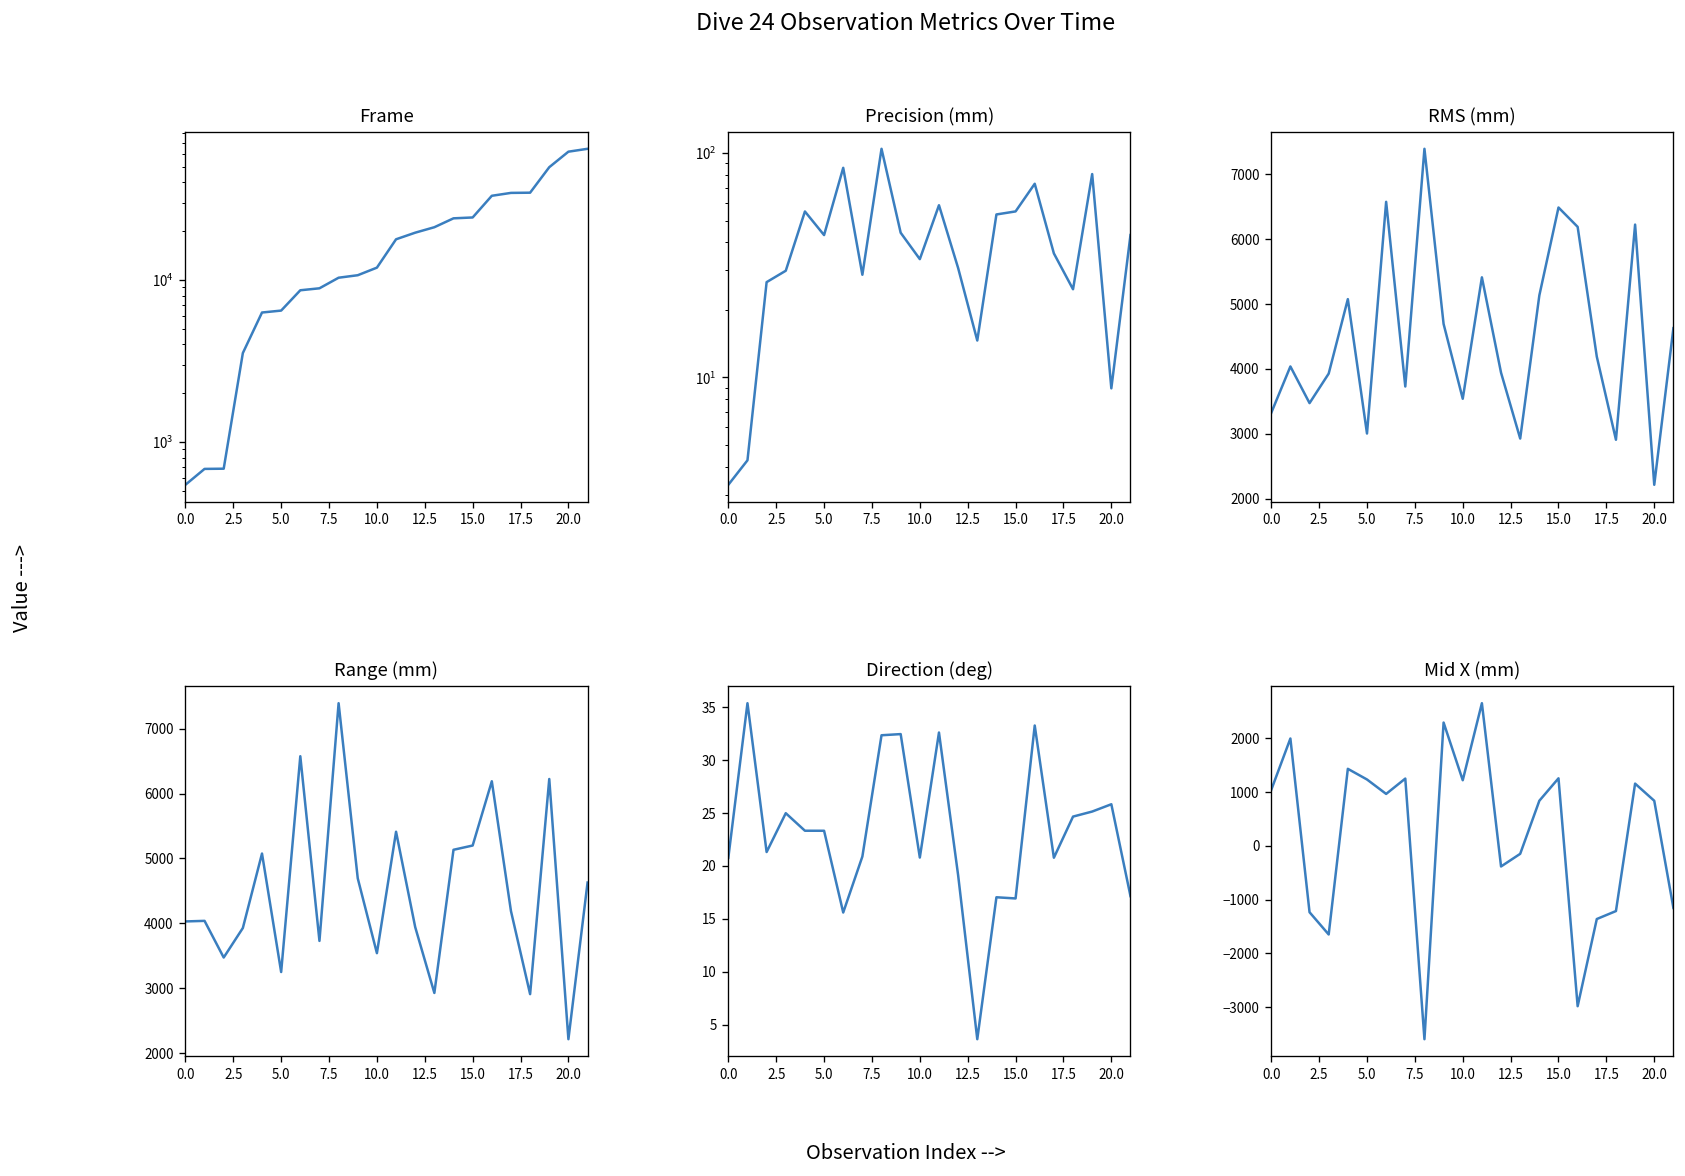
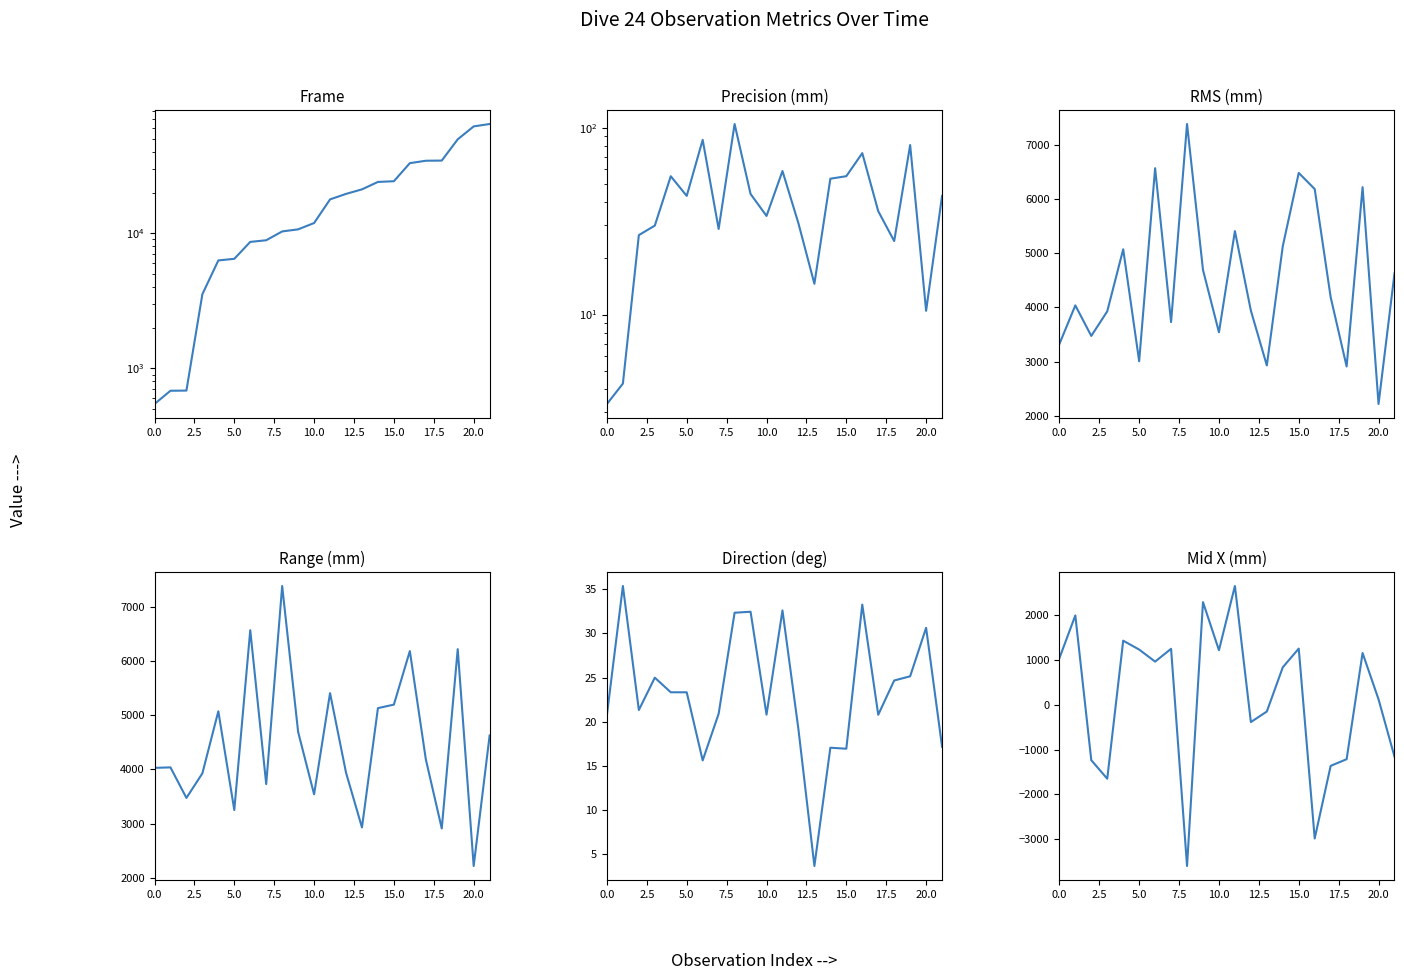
Precision (mm), 20.0: 9 -> 10
Direction (deg), 20.0: 26 -> 31
Mid X (mm), 20.0: 800 -> 100
